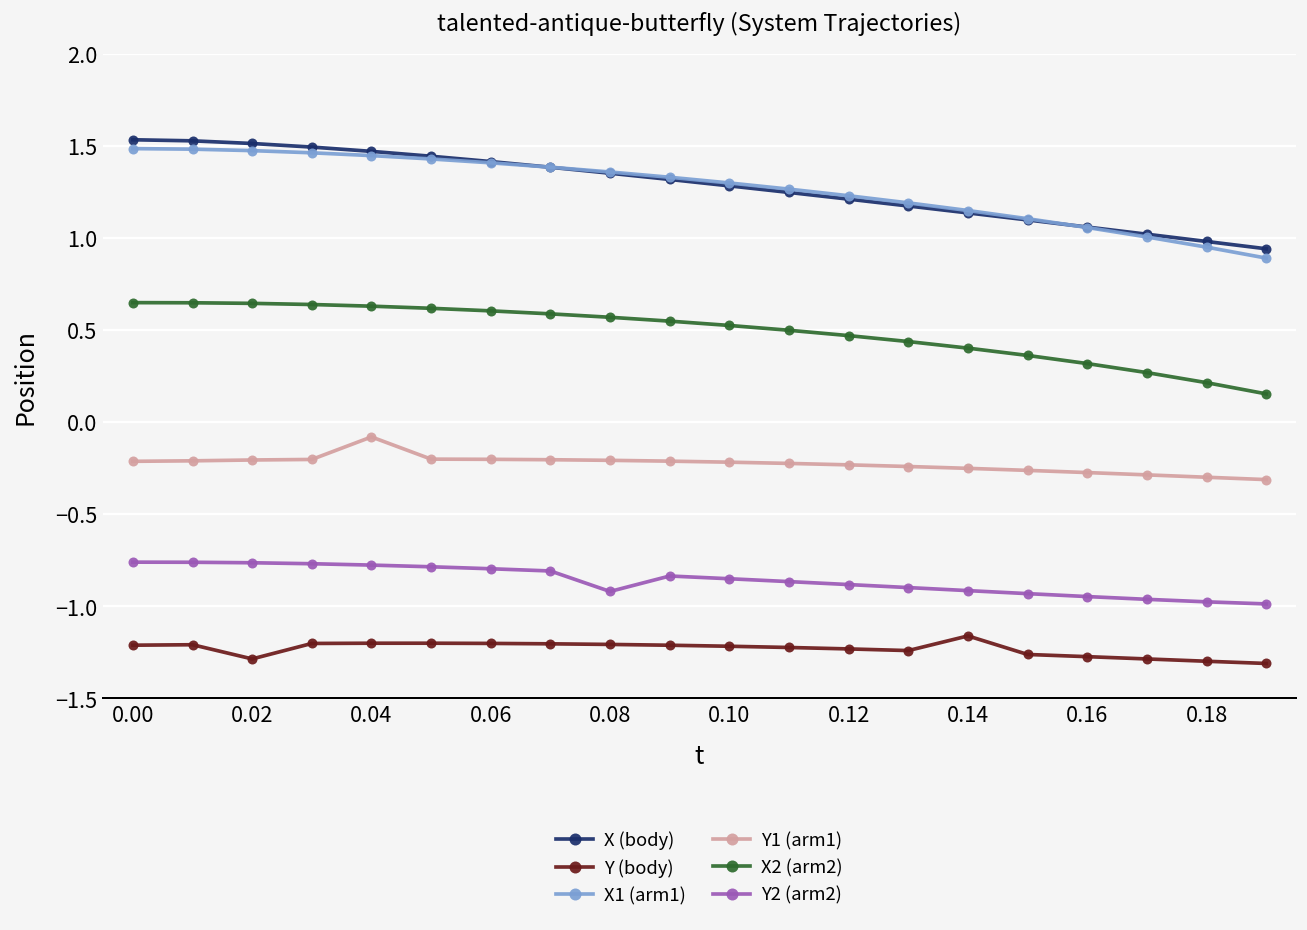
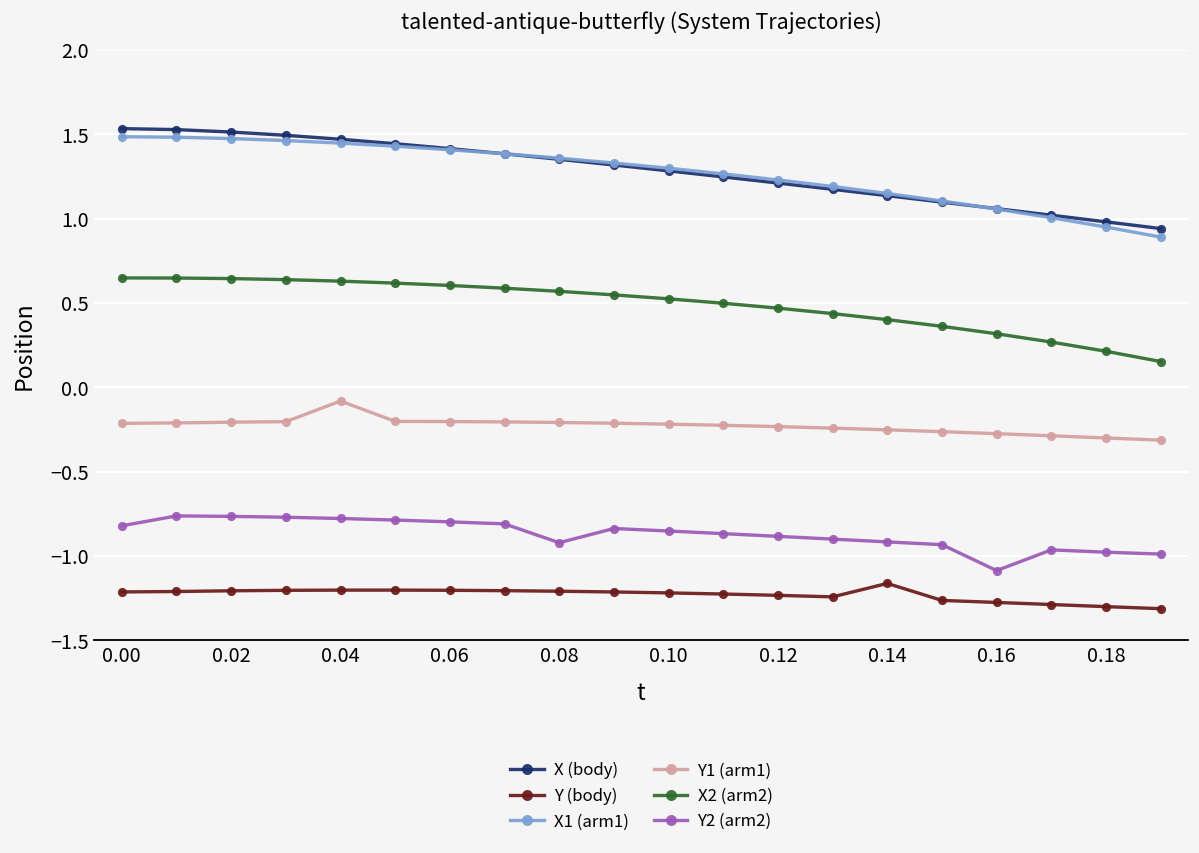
Y2 (arm2), 0.00: -0.76 -> -0.82
Y (body), 0.02: -1.29 -> -1.21
Y2 (arm2), 0.16: -0.95 -> -1.09
